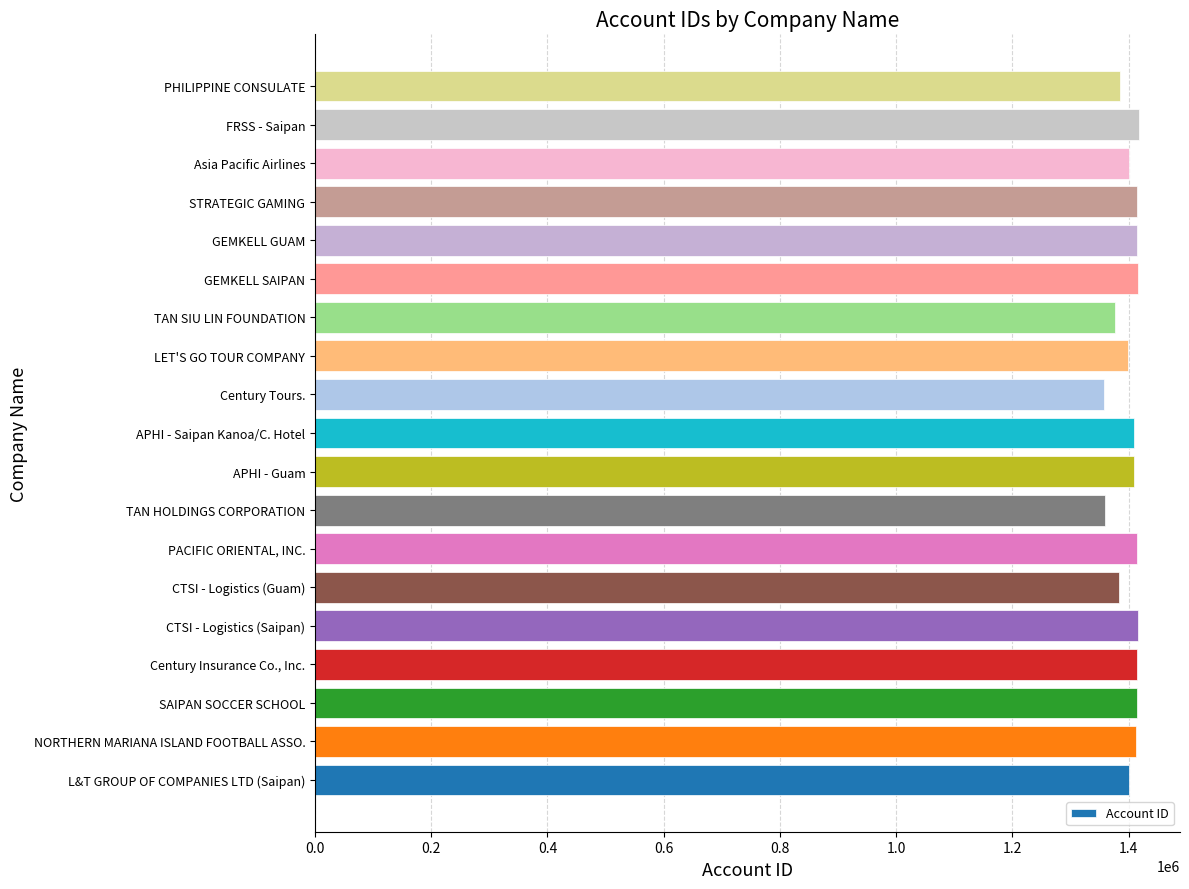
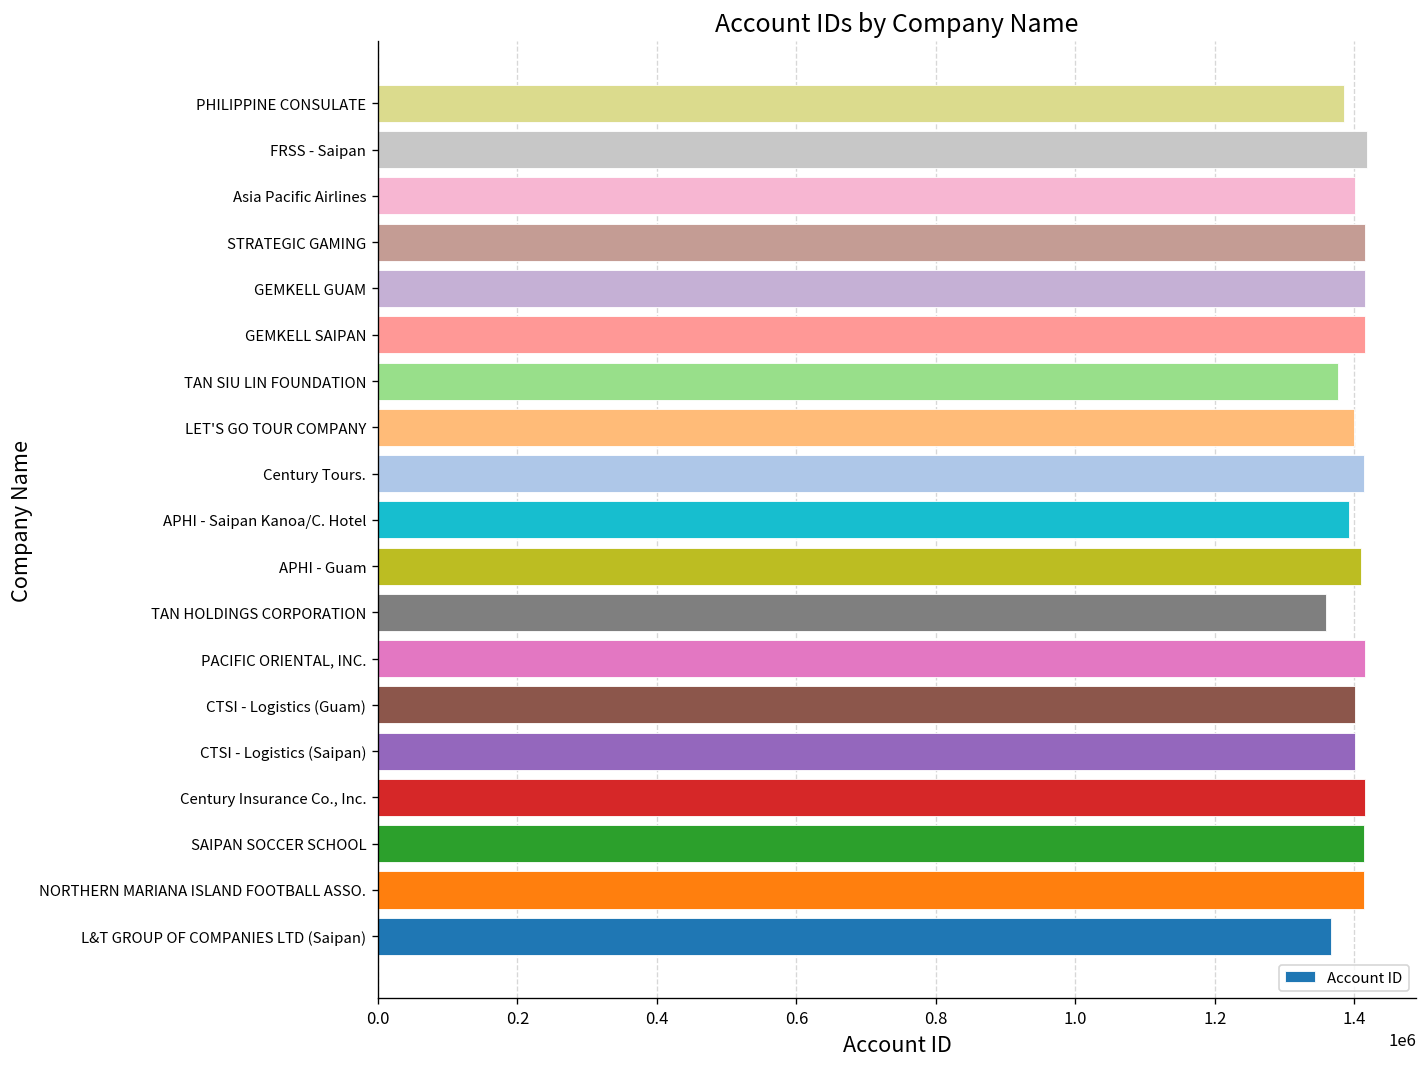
Century Tours.: 1360000 -> 1410000
APHI - Saipan Kanoa/C. Hotel: 1410000 -> 1390000
CTSI - Logistics (Guam): 1380000 -> 1400000
CTSI - Logistics (Saipan): 1420000 -> 1400000
L&T GROUP OF COMPANIES LTD (Saipan): 1400000 -> 1370000
